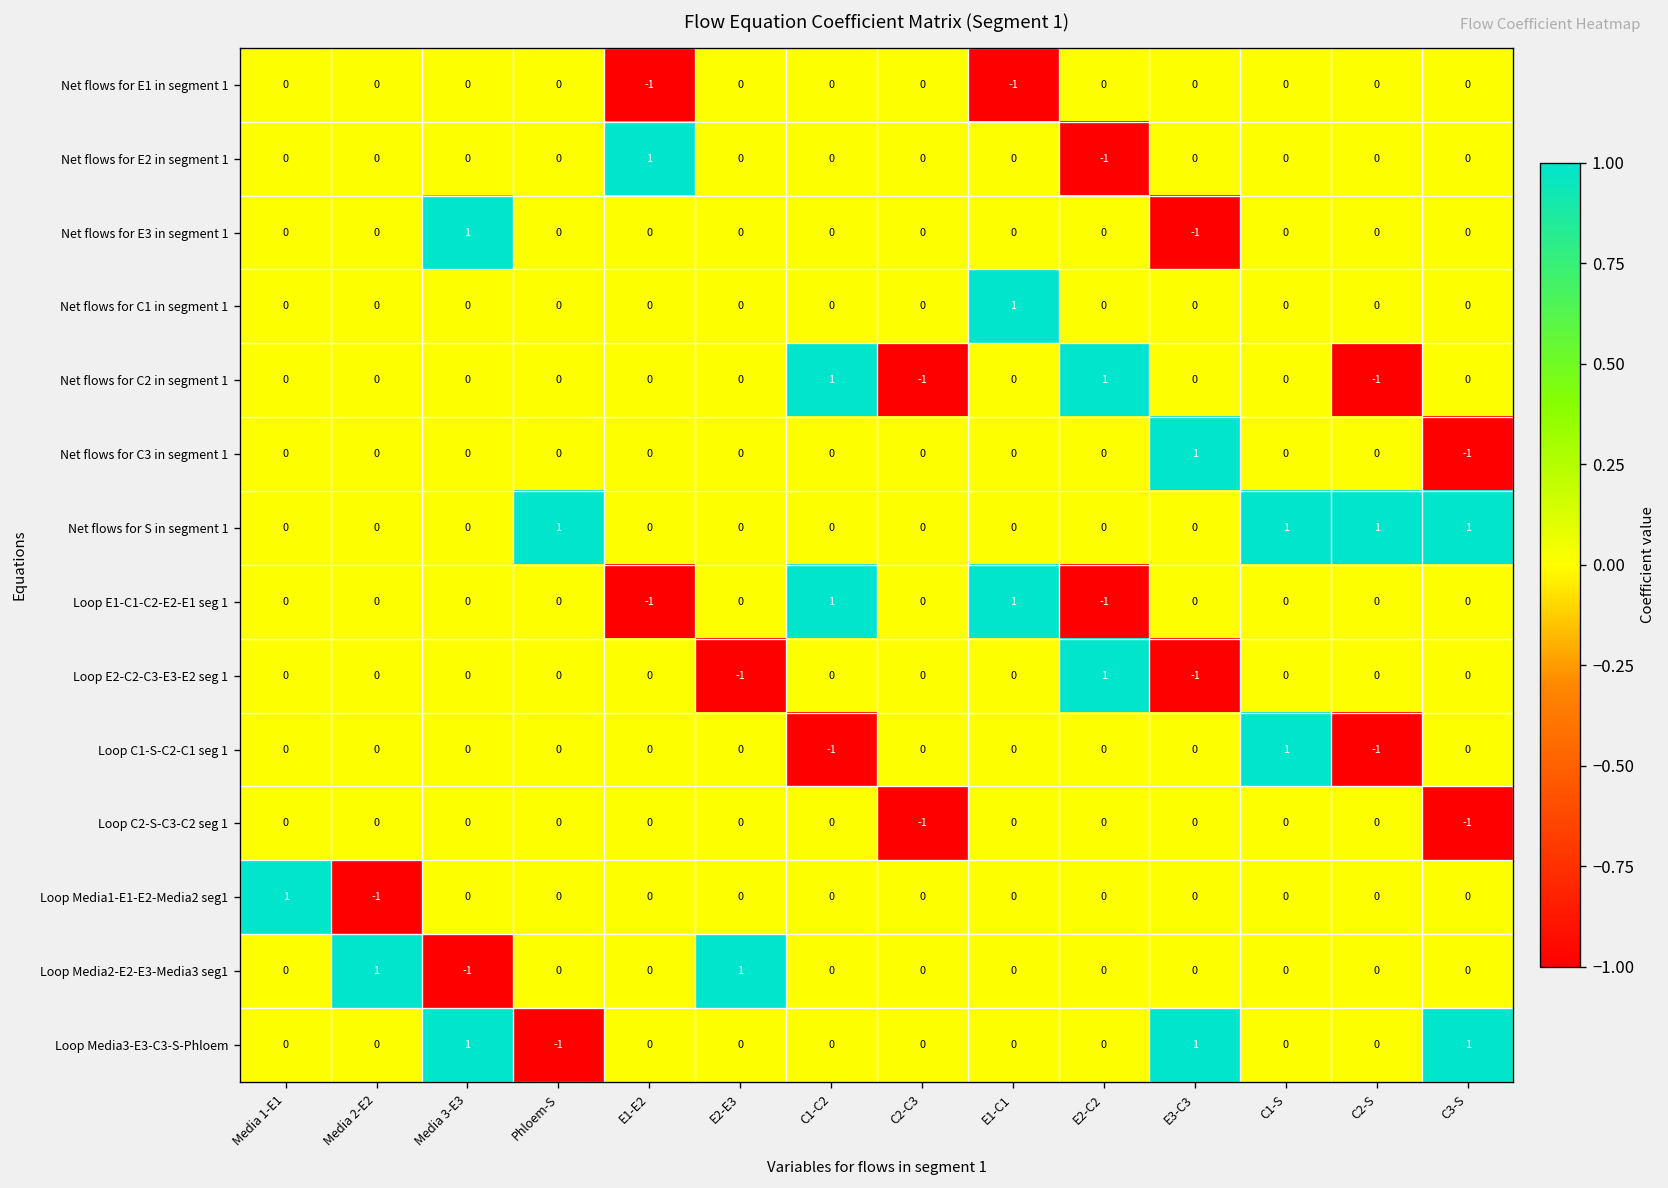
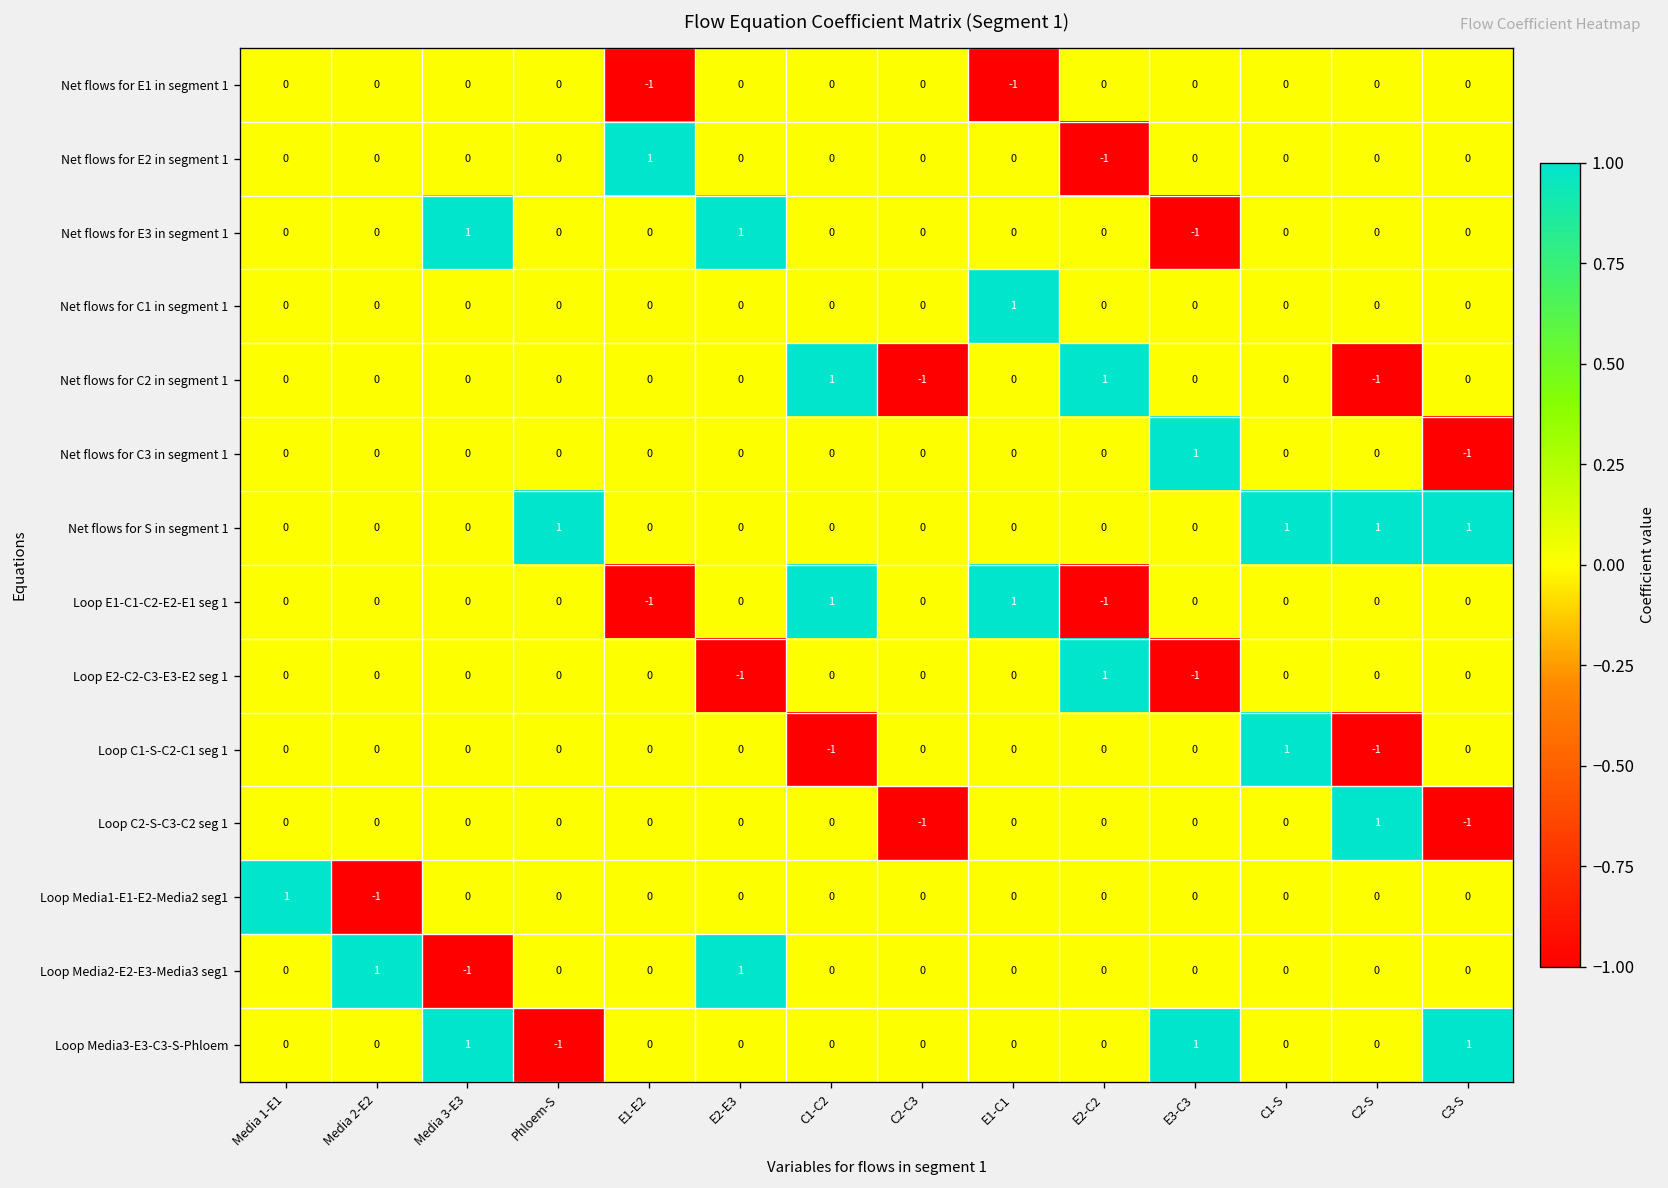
Net flows for E3 in segment 1, E2-E3: 0 -> 1
Loop C2-S-C3-C2 seg 1, C2-S: 0 -> 1
